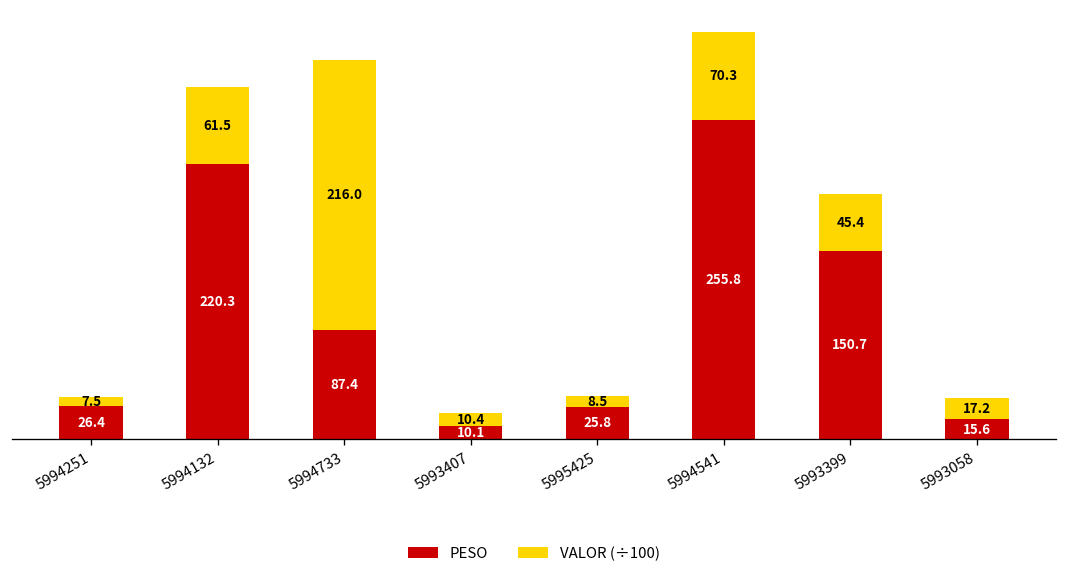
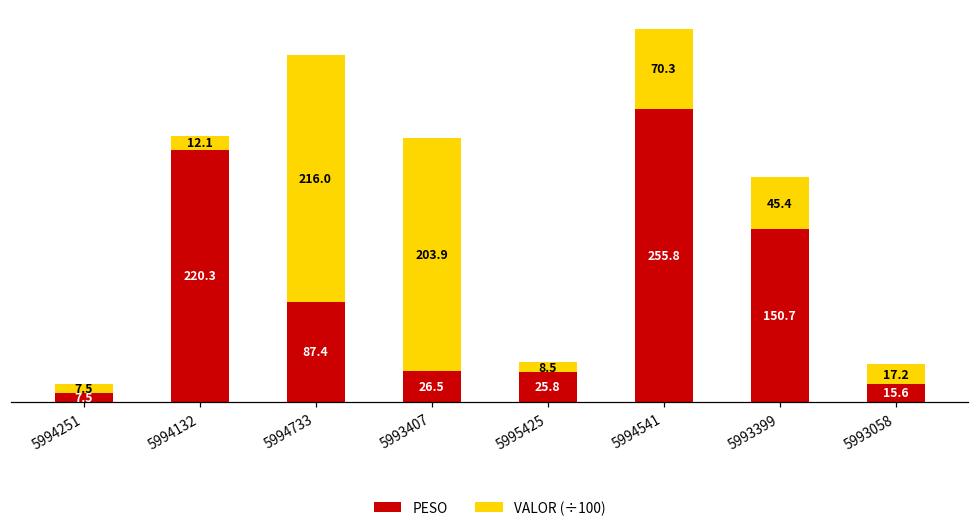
PESO, 5994251: 26.4 -> 7.5
VALOR (÷100), 5994132: 61.5 -> 12.1
PESO, 5993407: 10.1 -> 26.5
VALOR (÷100), 5993407: 10.4 -> 203.9
